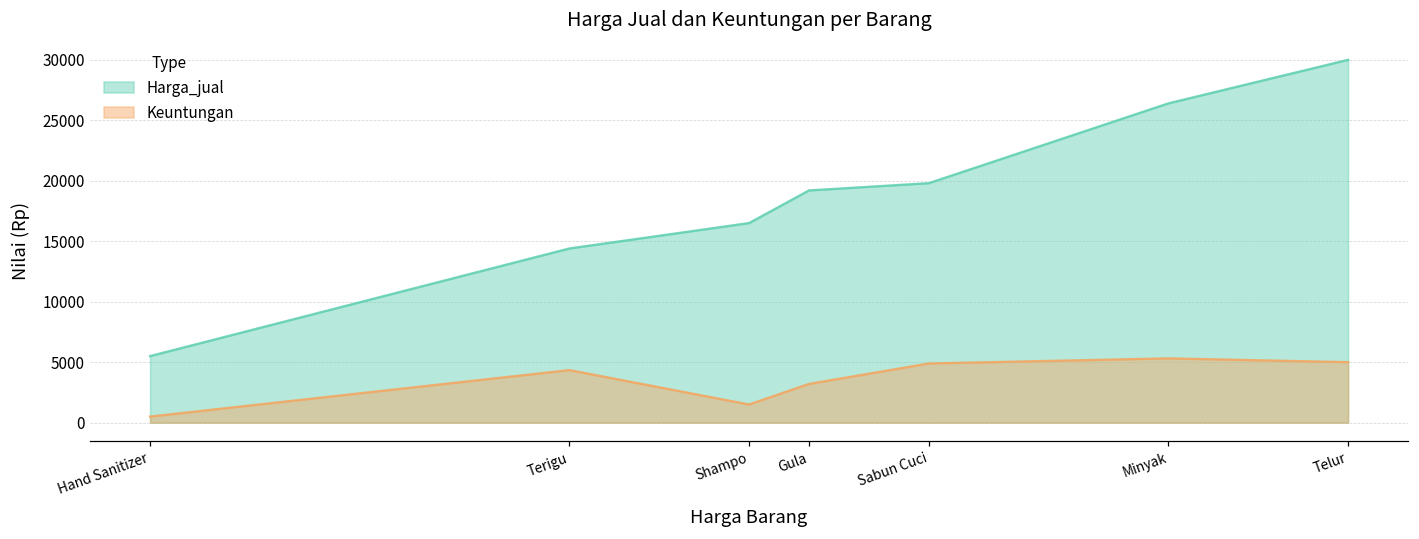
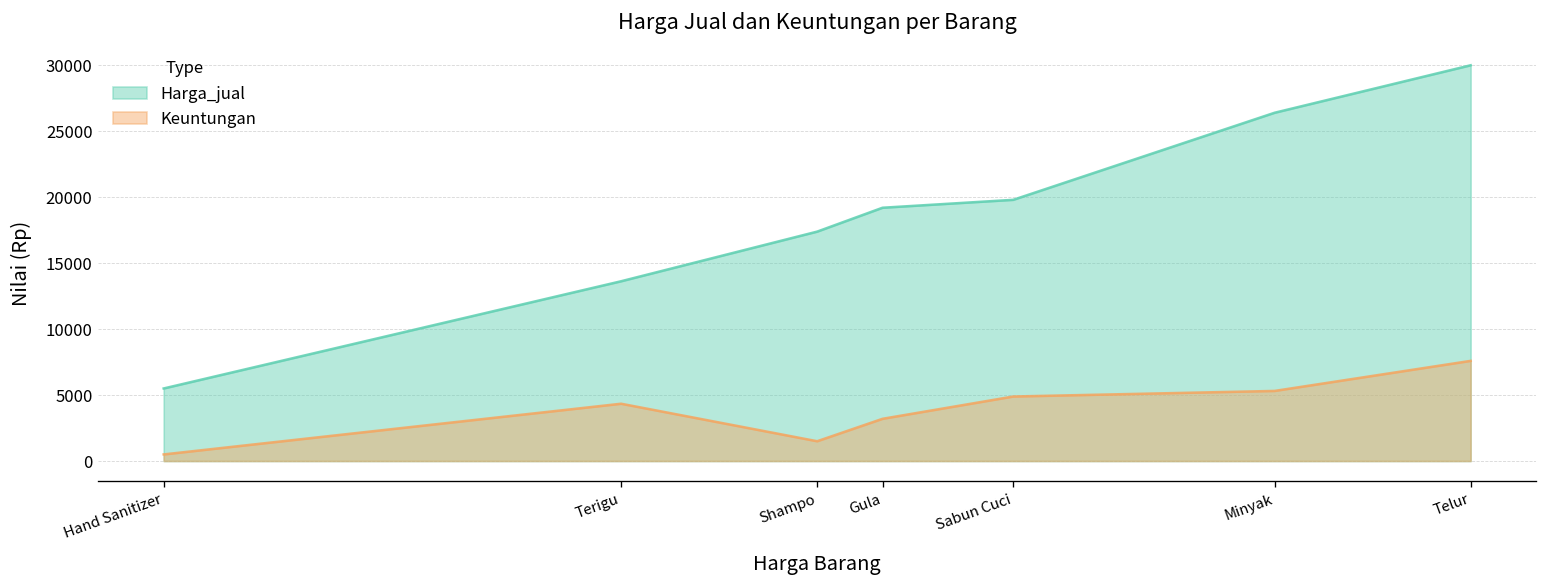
Harga_jual, Terigu: 14400 -> 13600
Harga_jual, Shampo: 16500 -> 17400
Keuntungan, Telur: 5000 -> 7600
